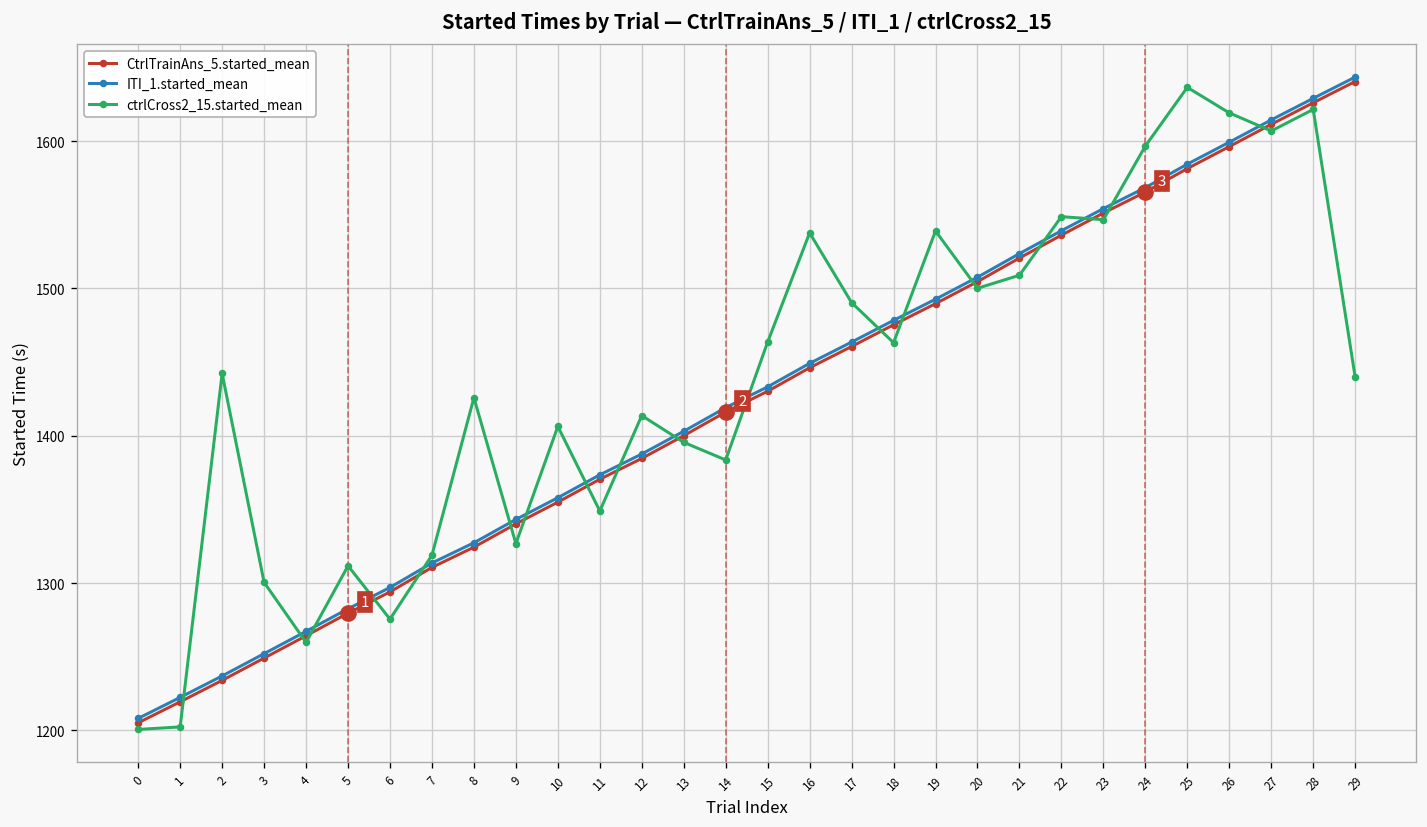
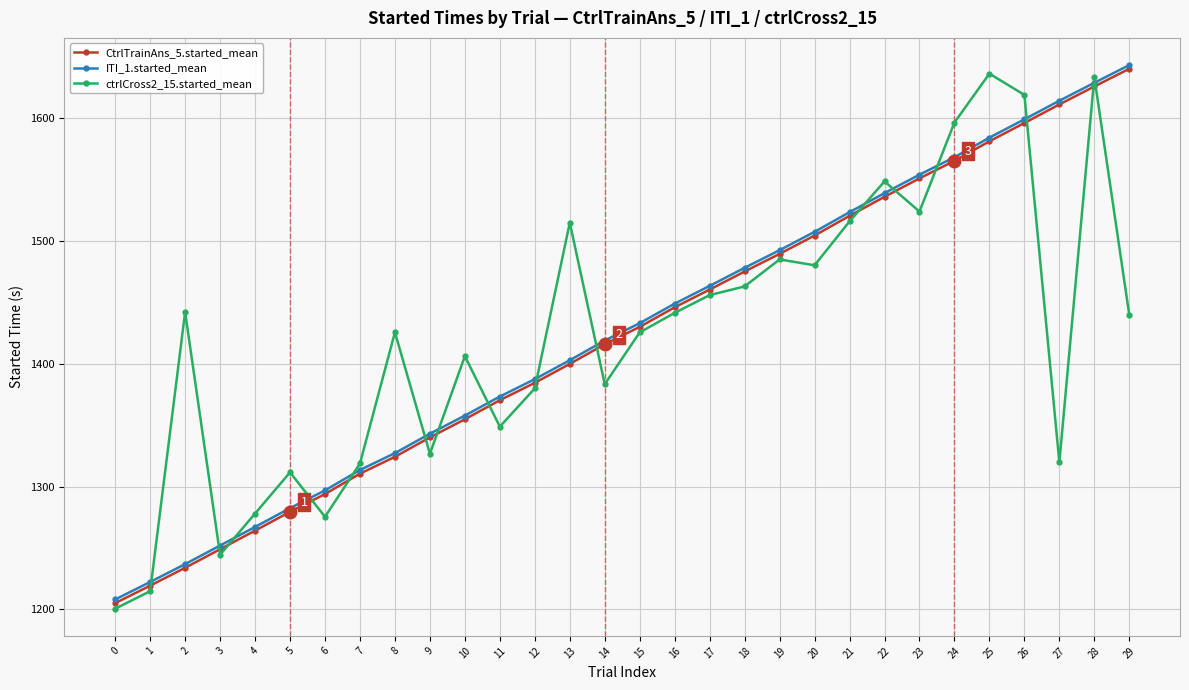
ctrlCross2_15.started_mean, 1: 1202 -> 1215
ctrlCross2_15.started_mean, 3: 1300 -> 1245
ctrlCross2_15.started_mean, 4: 1260 -> 1278
ctrlCross2_15.started_mean, 12: 1414 -> 1380
ctrlCross2_15.started_mean, 13: 1396 -> 1515
ctrlCross2_15.started_mean, 15: 1464 -> 1426
ctrlCross2_15.started_mean, 16: 1538 -> 1442
ctrlCross2_15.started_mean, 17: 1490 -> 1456
ctrlCross2_15.started_mean, 19: 1539 -> 1485
ctrlCross2_15.started_mean, 20: 1500 -> 1480
ctrlCross2_15.started_mean, 21: 1509 -> 1516
ctrlCross2_15.started_mean, 23: 1547 -> 1524
ctrlCross2_15.started_mean, 27: 1607 -> 1320
ctrlCross2_15.started_mean, 28: 1622 -> 1634
